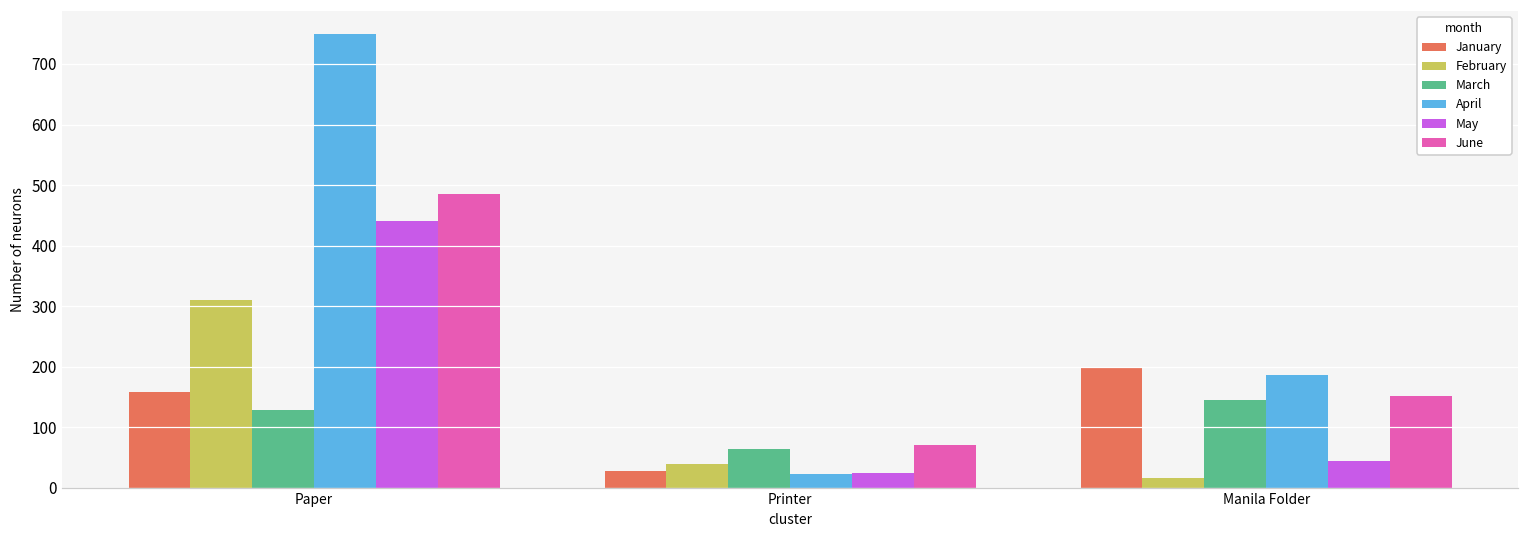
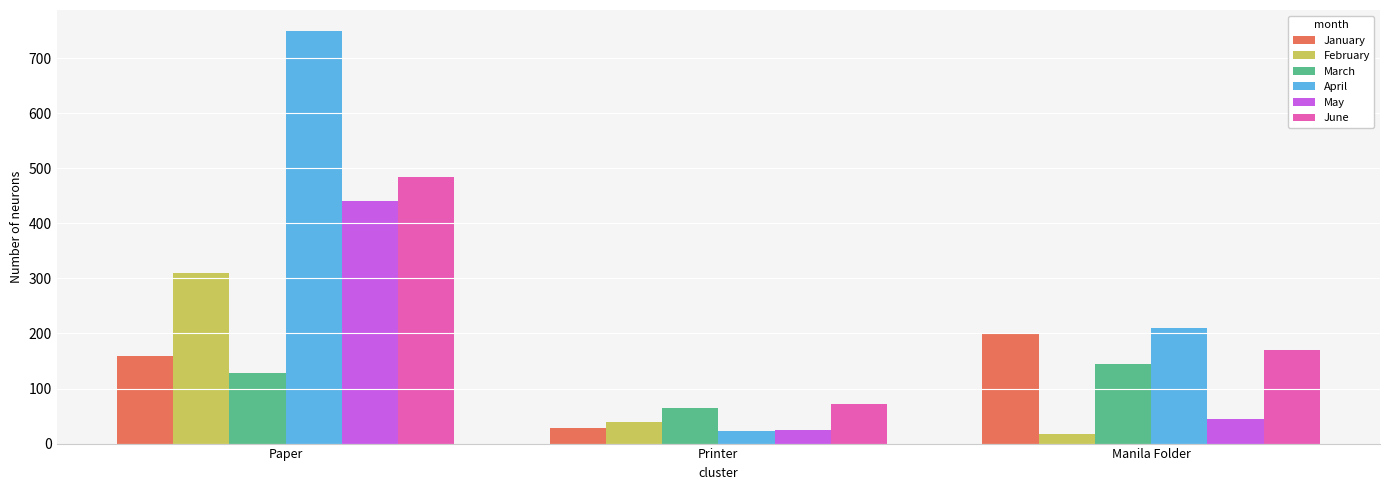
April, Manila Folder: 190 -> 210
June, Manila Folder: 150 -> 170
